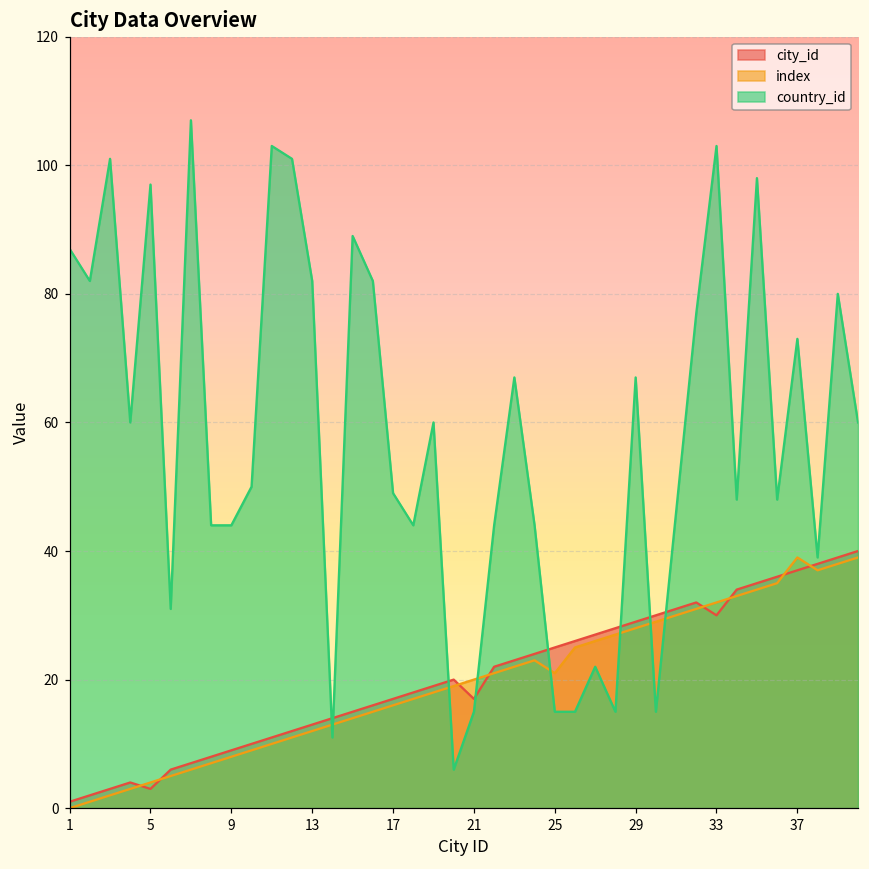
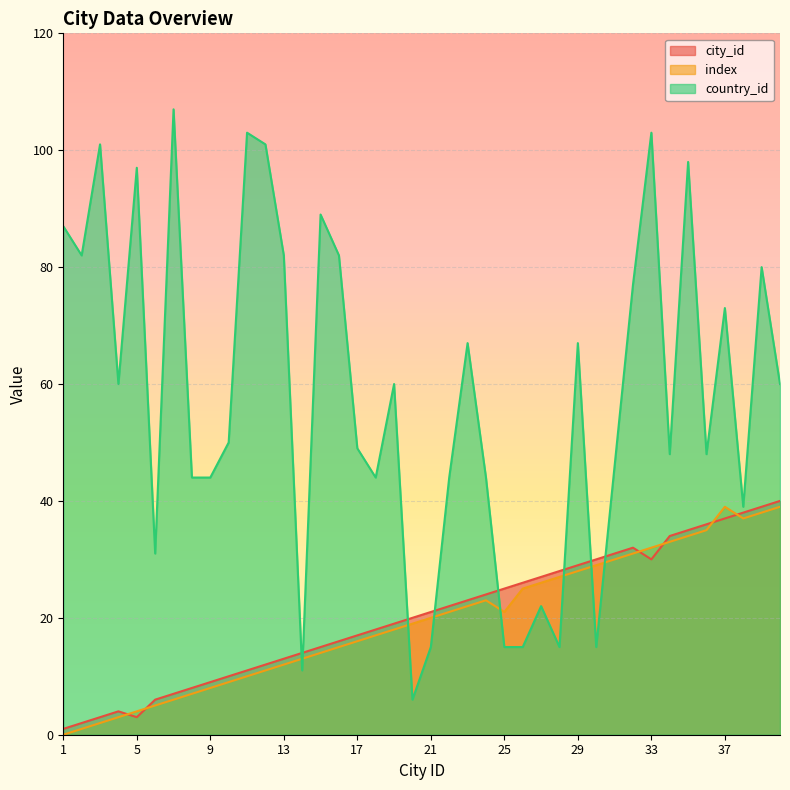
city_id, 21: 17 -> 21
